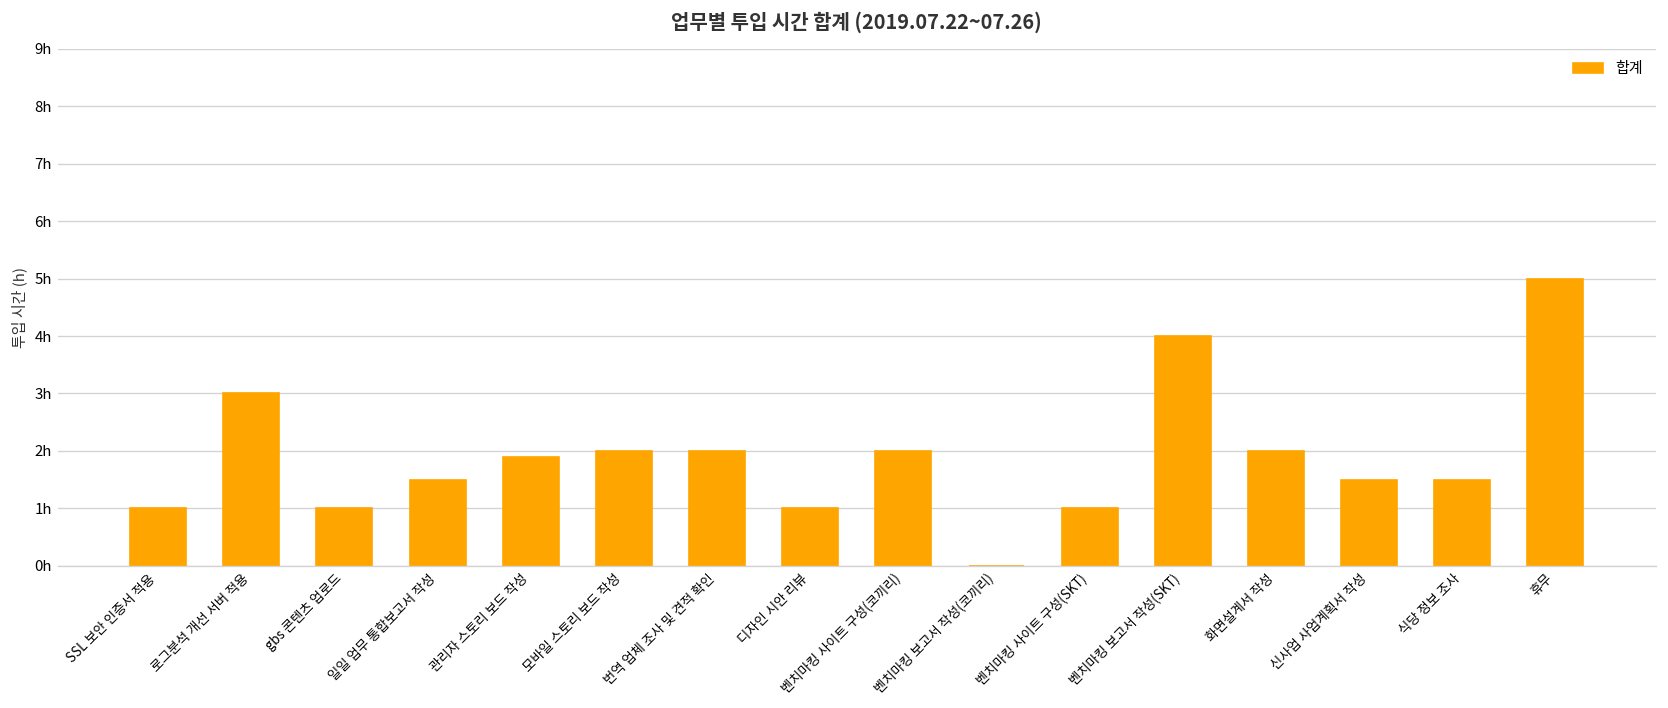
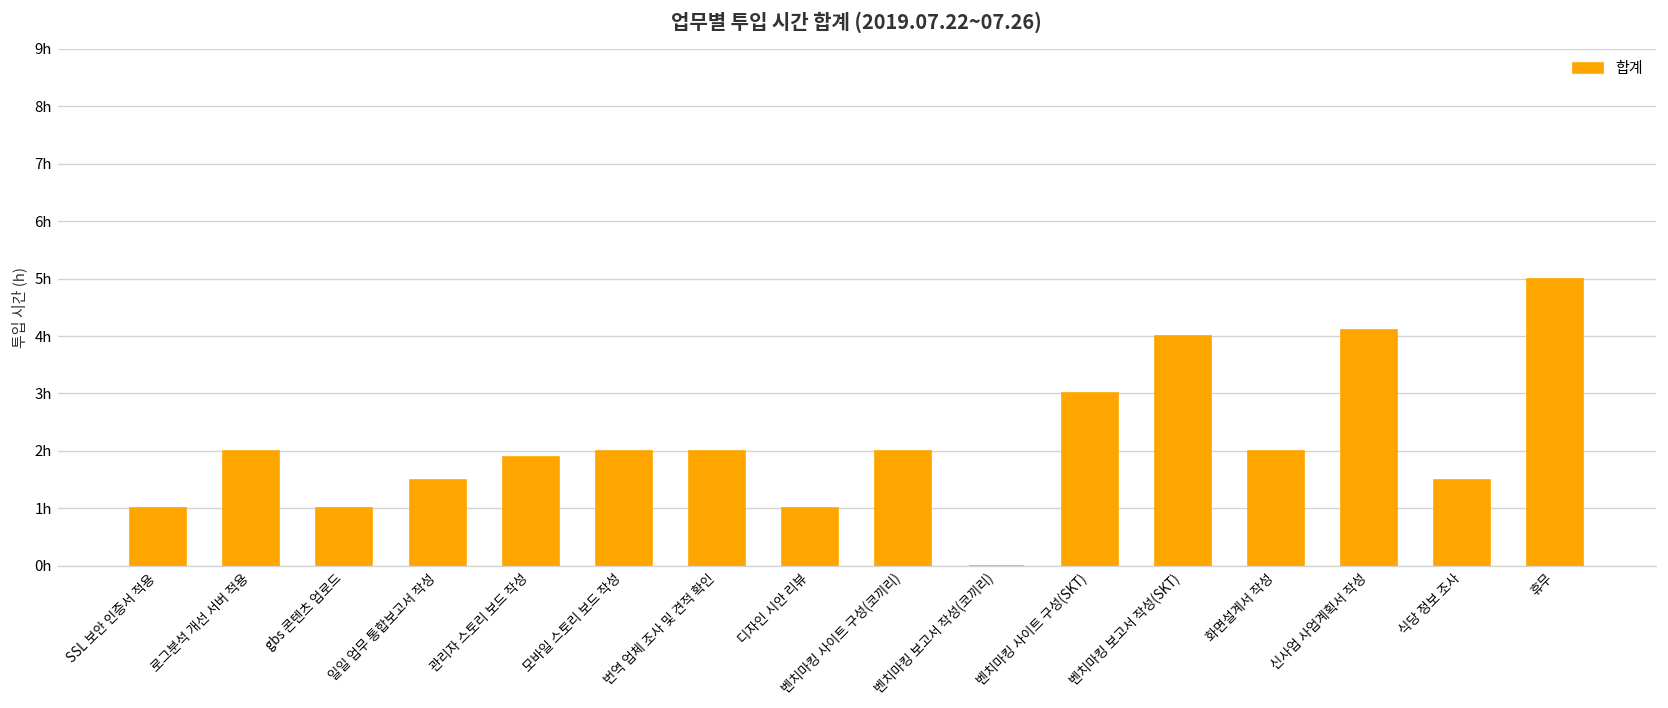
로그분석 개선 서버 적용: 3h -> 2h
벤치마킹 사이트 구성(SKT): 1h -> 3h
신사업 사업계획서 작성: 1.5h -> 4.1h
